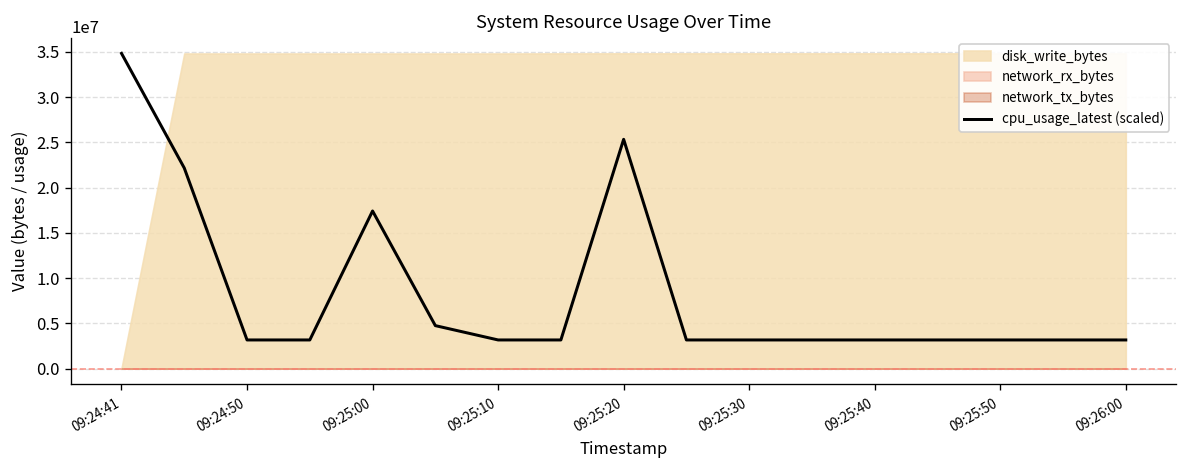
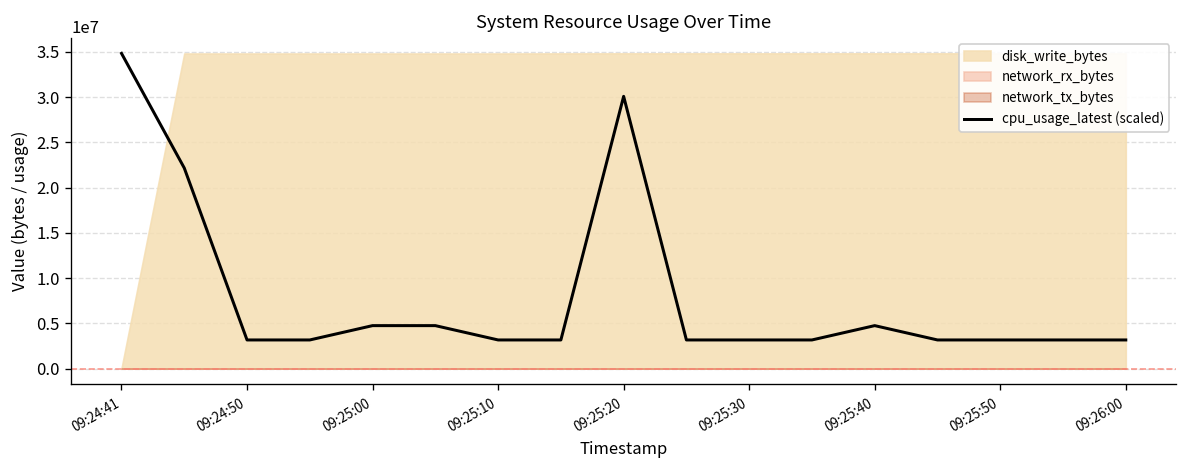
cpu_usage_latest (scaled), 09:25:00: 17000000 -> 5000000
cpu_usage_latest (scaled), 09:25:20: 25000000 -> 30000000
cpu_usage_latest (scaled), 09:25:40: 3000000 -> 5000000
